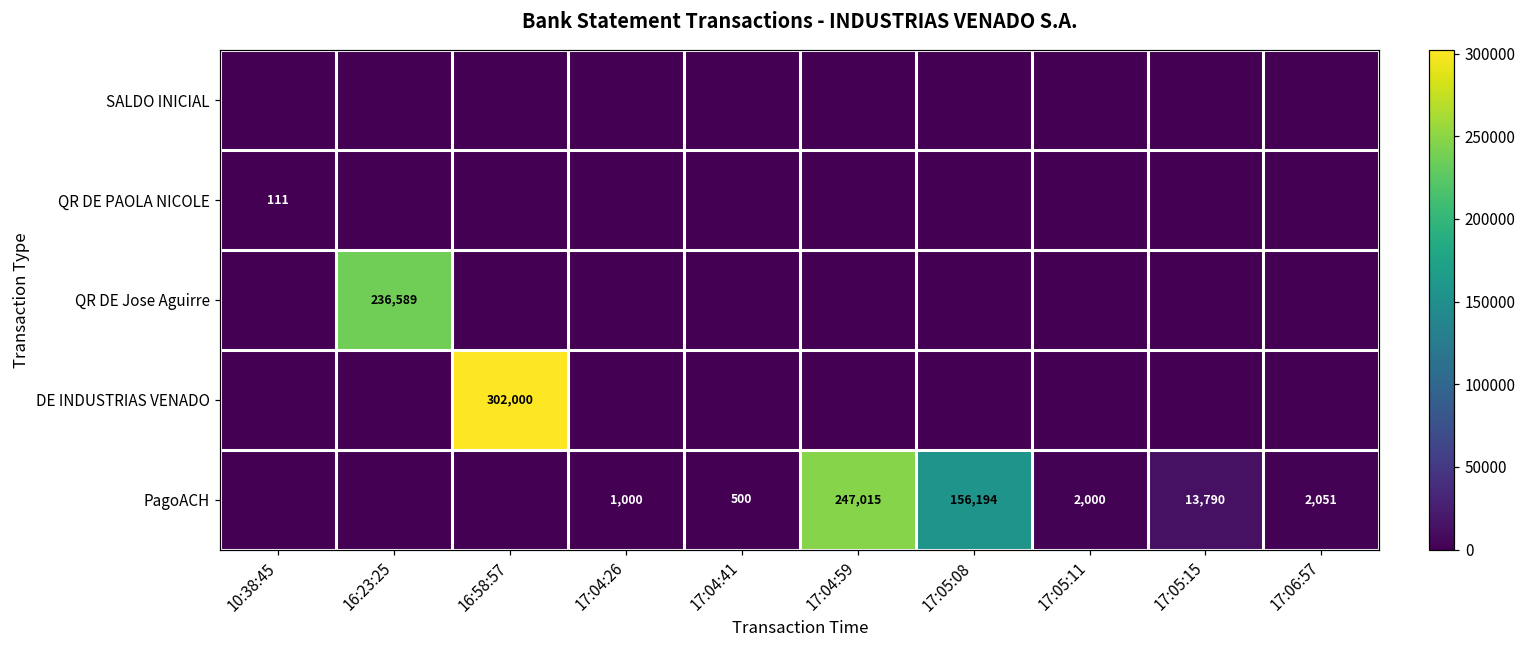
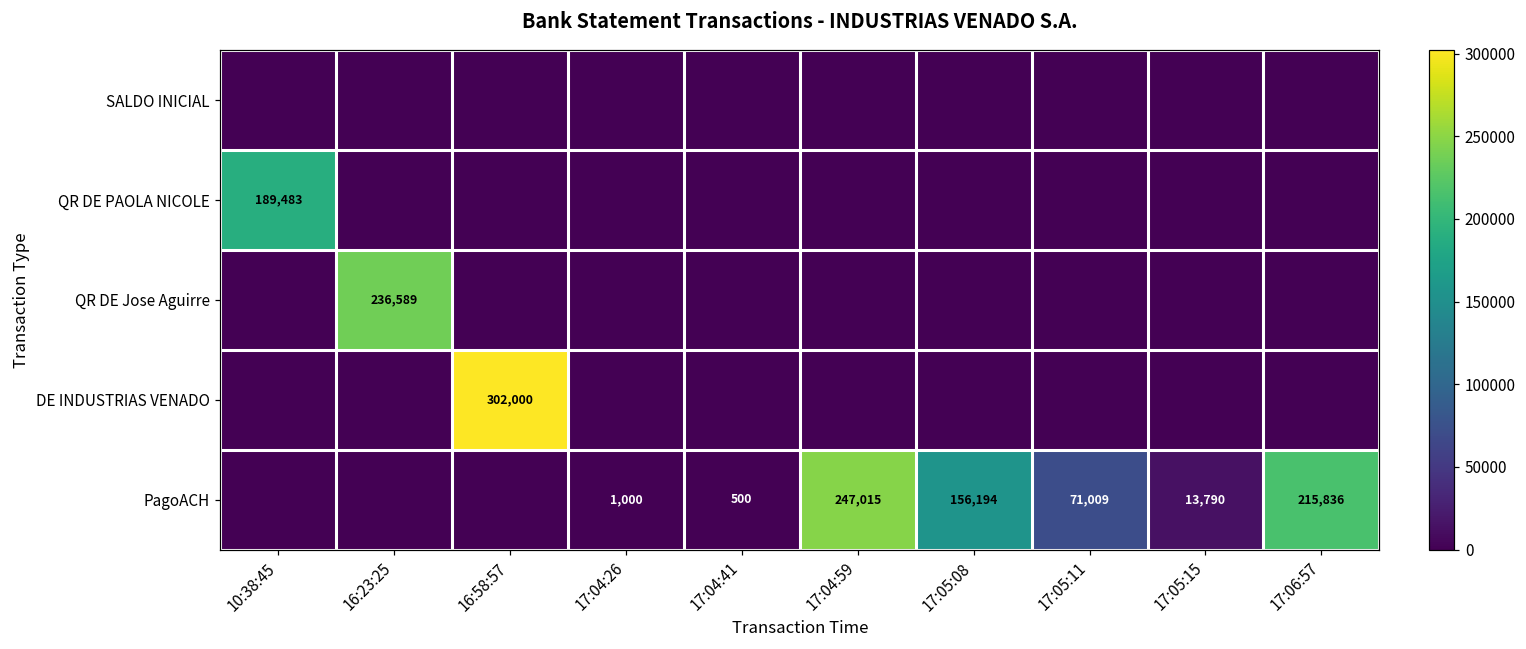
QR DE PAOLA NICOLE, 10:38:45: 111 -> 189,483
PagoACH, 17:05:11: 2,000 -> 71,009
PagoACH, 17:06:57: 2,051 -> 215,836
